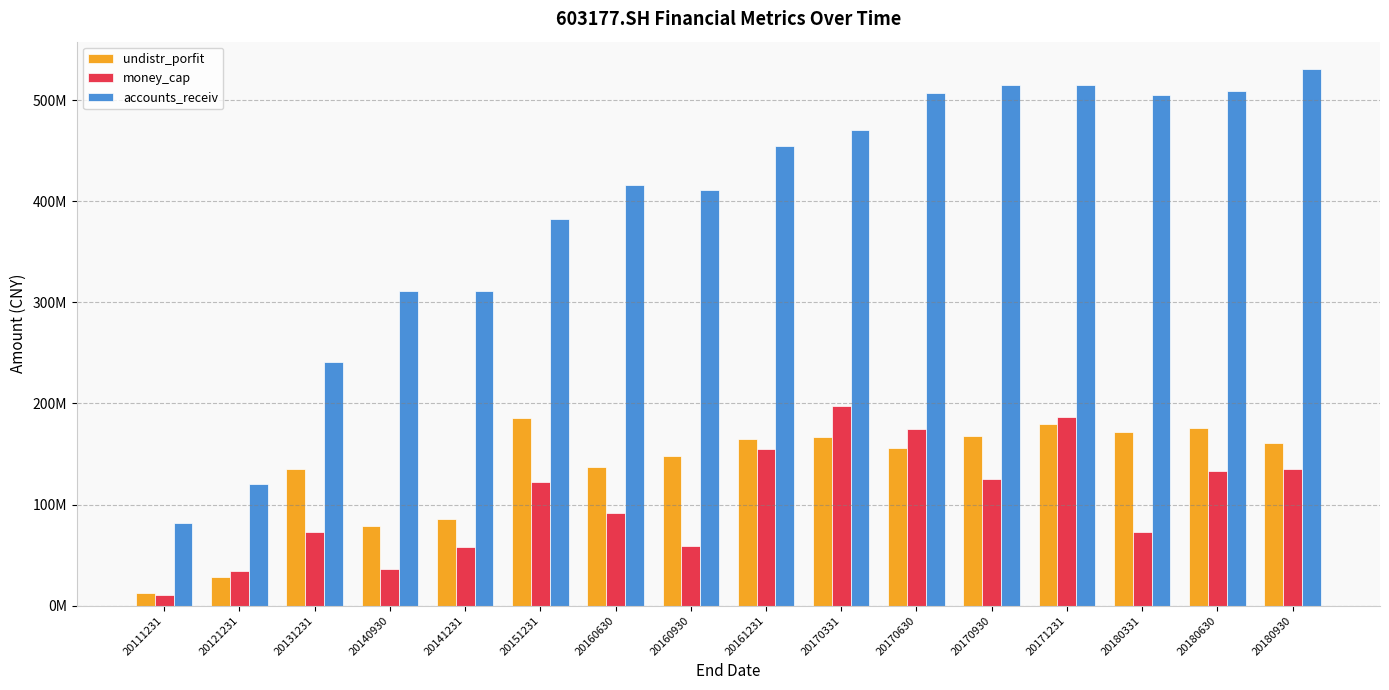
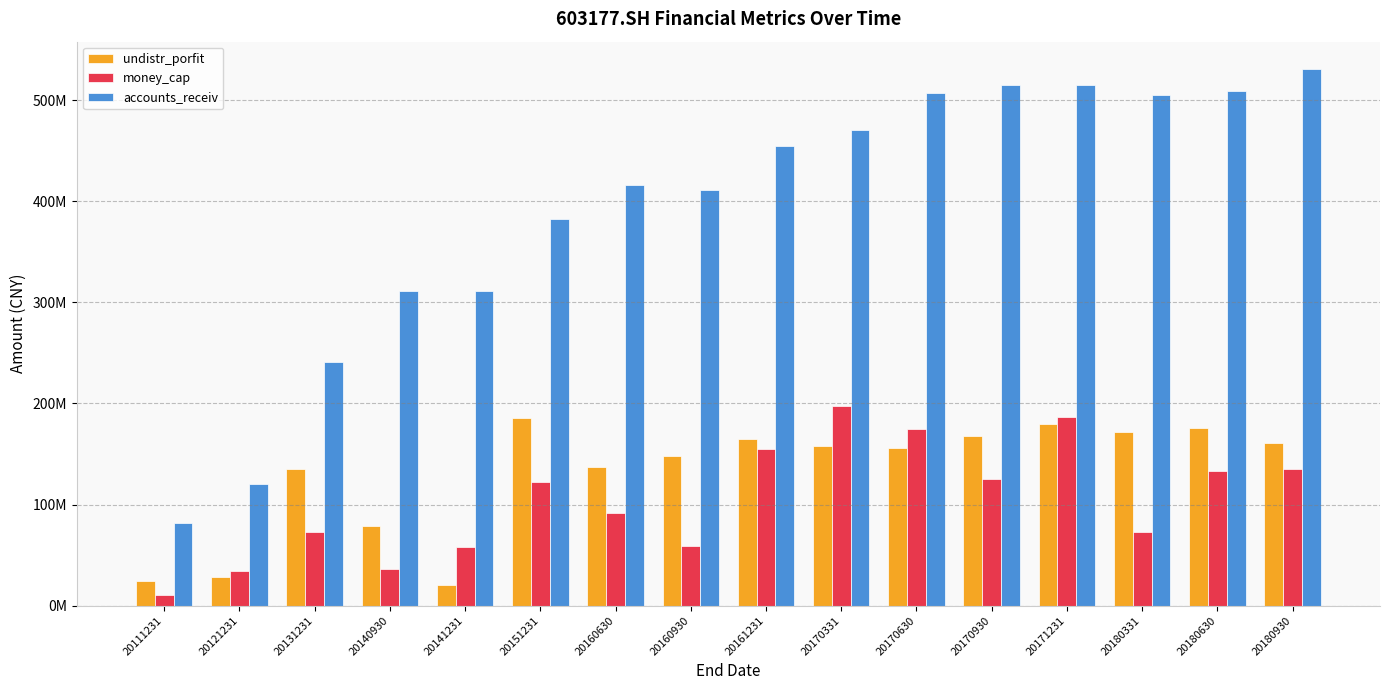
undistr_porfit, 20111231: 12000000 -> 24000000
undistr_porfit, 20141231: 86000000 -> 21000000
undistr_porfit, 20170331: 167000000 -> 158000000
